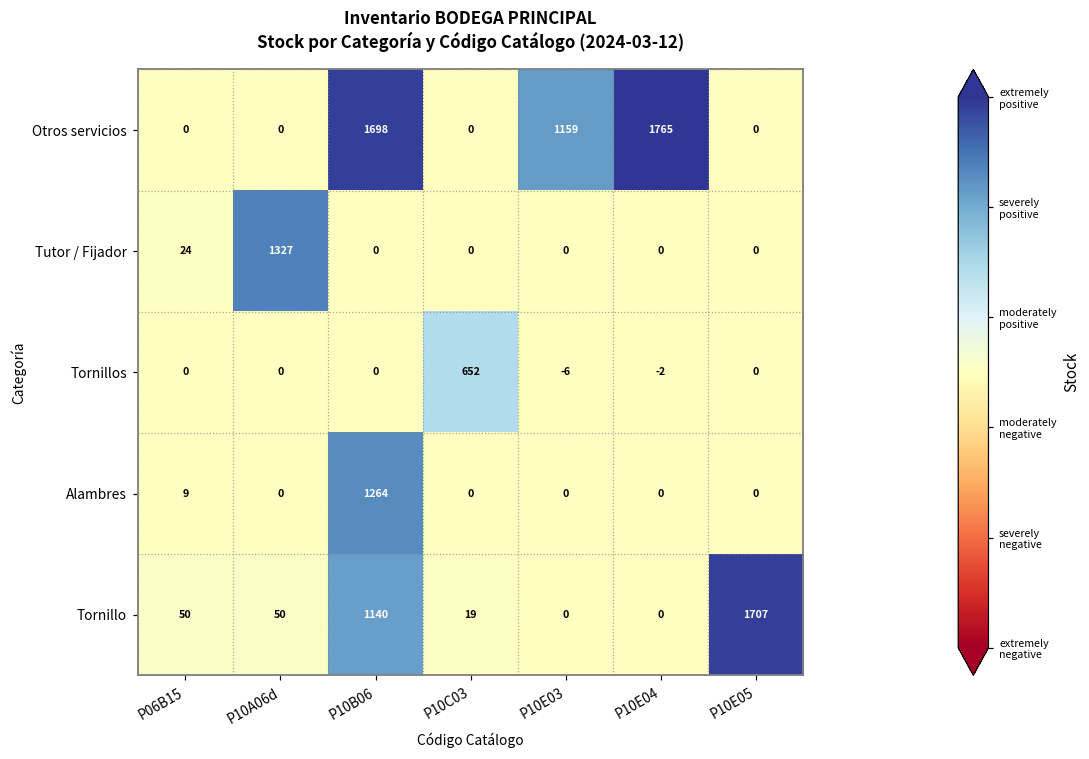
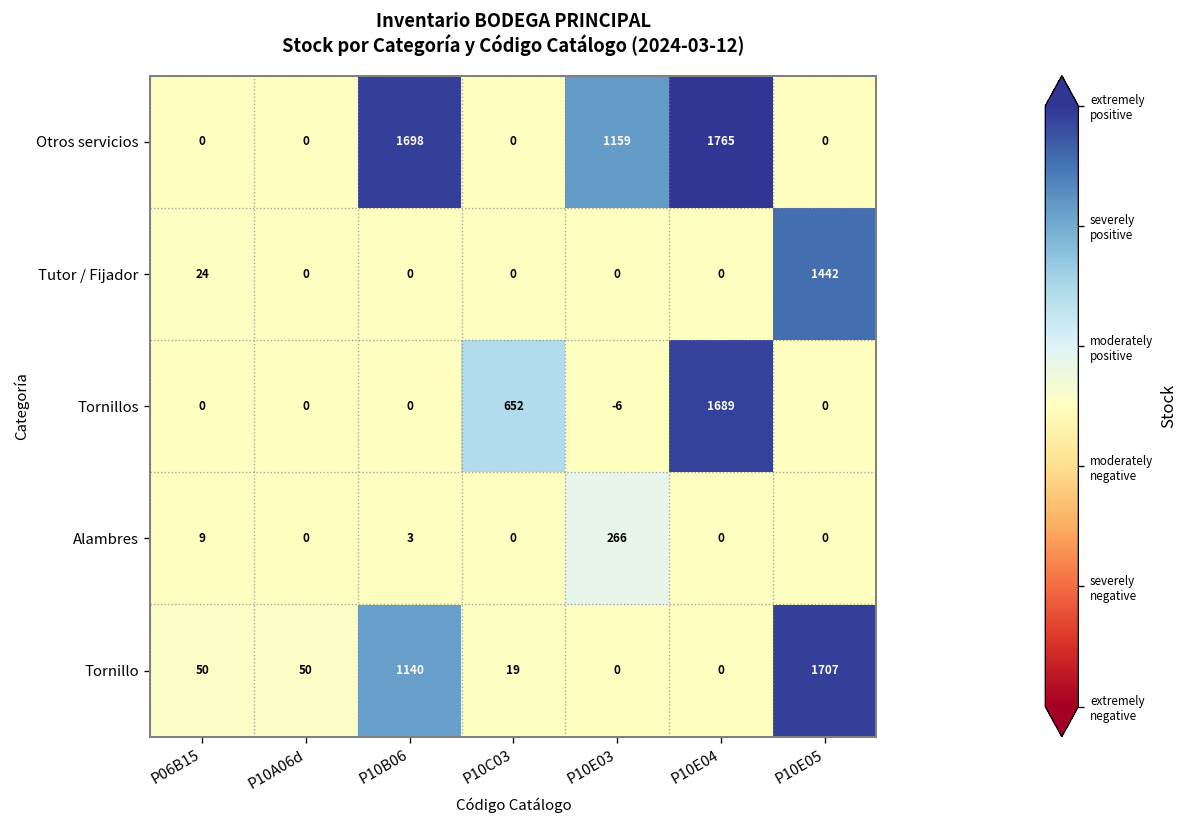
Tutor / Fijador, P10A06d: 1327 -> 0
Tutor / Fijador, P10E05: 0 -> 1442
Tornillos, P10E04: -2 -> 1689
Alambres, P10B06: 1264 -> 3
Alambres, P10E03: 0 -> 266
